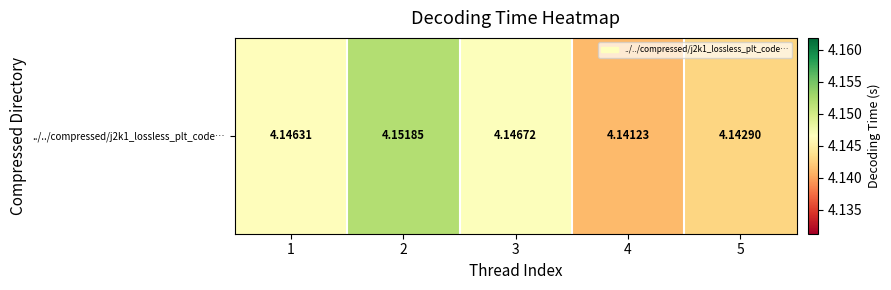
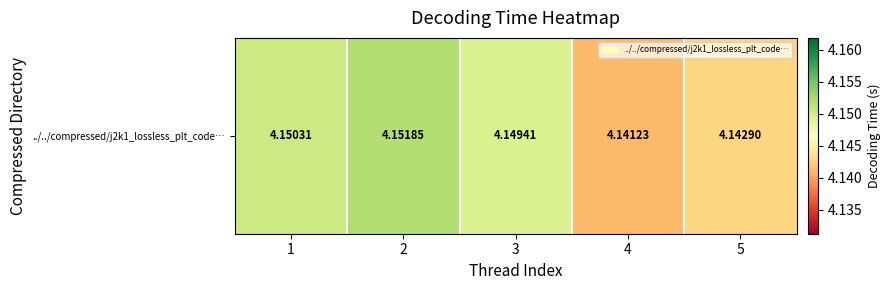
../../compressed/j2k1_lossless_plt_code…, 1: 4.14631 -> 4.15031
../../compressed/j2k1_lossless_plt_code…, 3: 4.14672 -> 4.14941
